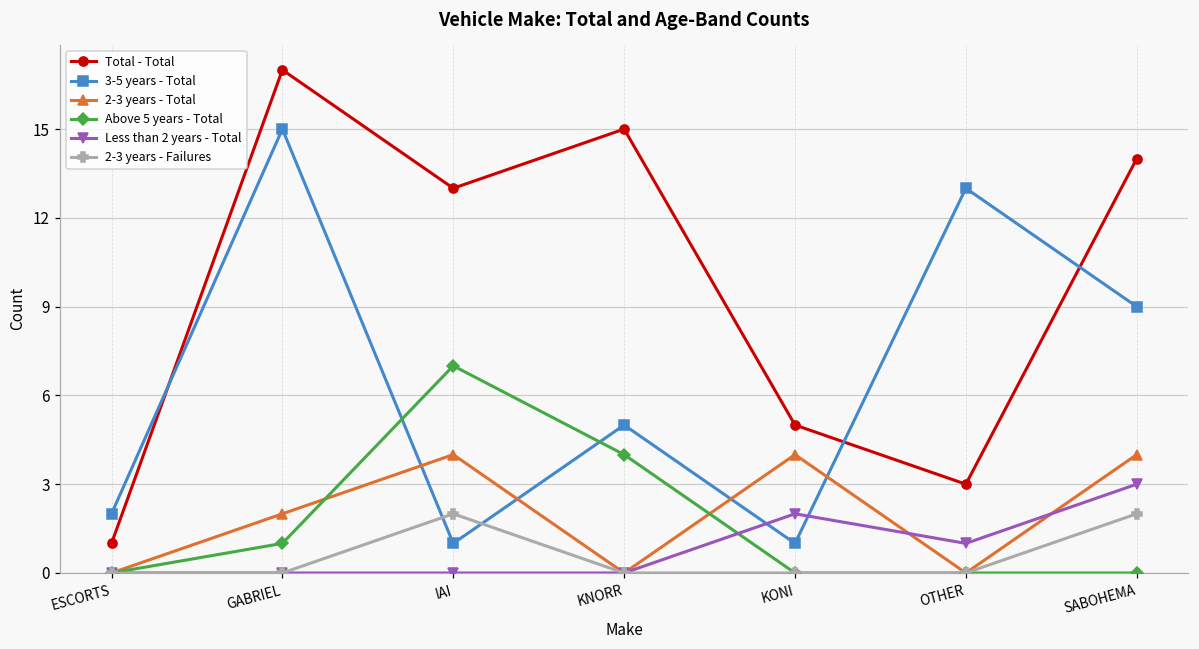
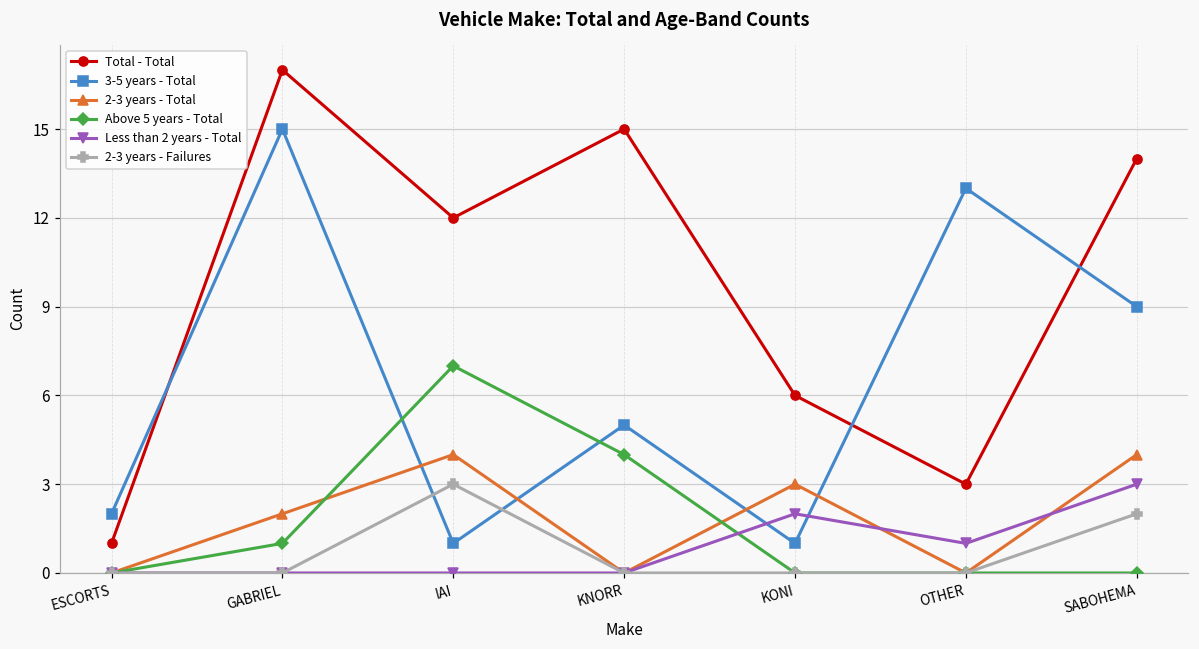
Total - Total, IAI: 13 -> 12
2-3 years - Failures, IAI: 2 -> 3
Total - Total, KONI: 5 -> 6
2-3 years - Total, KONI: 4 -> 3
